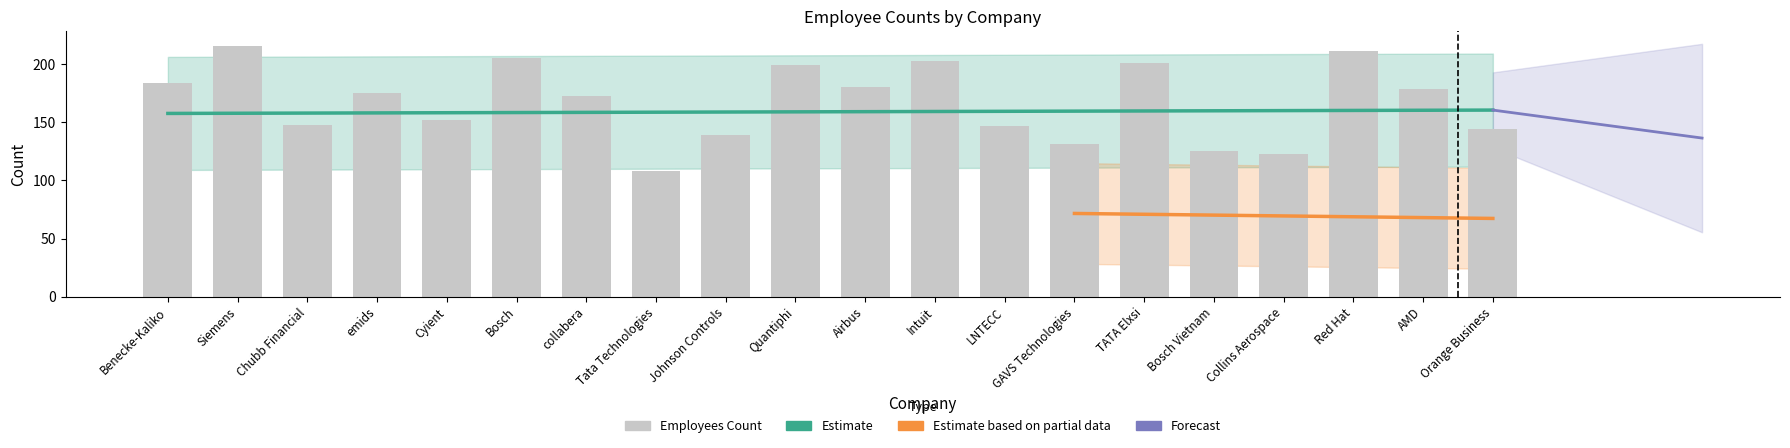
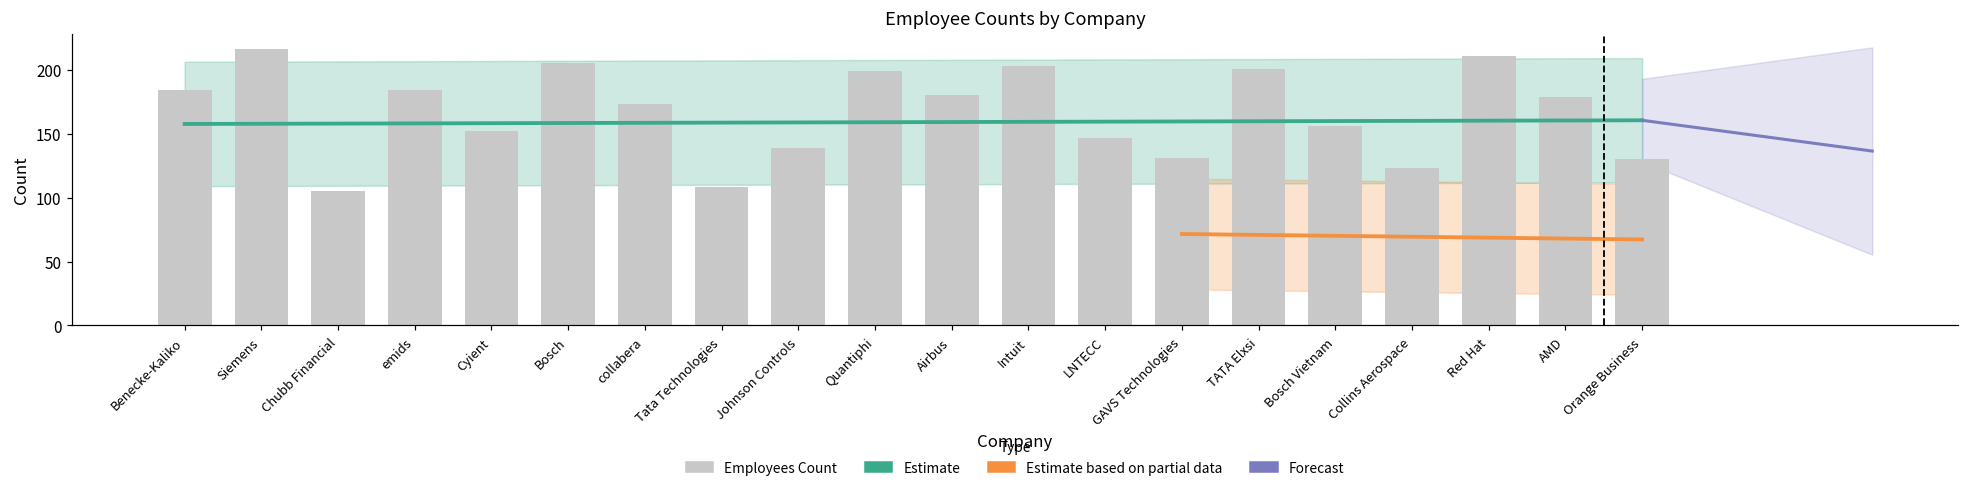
Employees Count, Chubb Financial: 148 -> 105
Employees Count, emids: 175 -> 184
Employees Count, Bosch Vietnam: 125 -> 156
Employees Count, Orange Business: 144 -> 130
